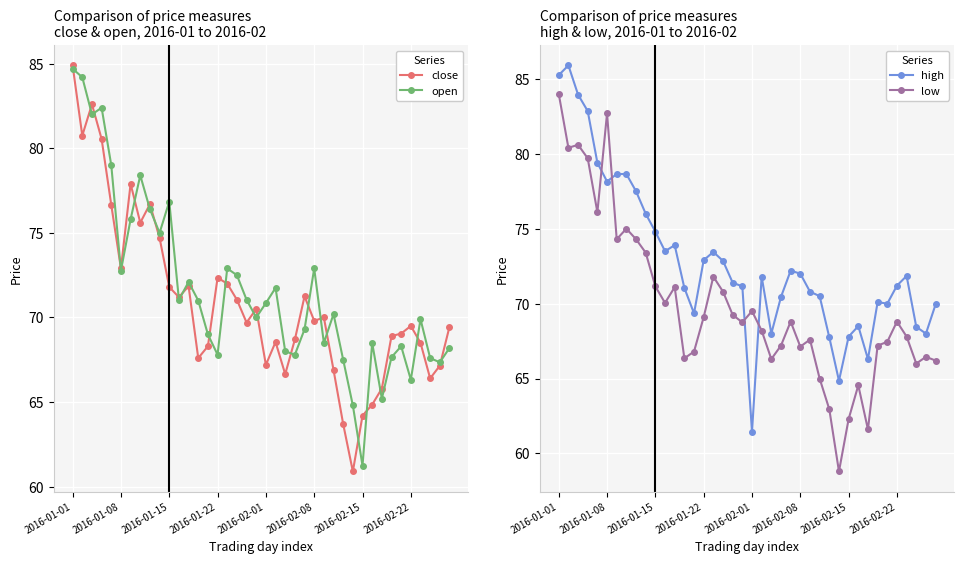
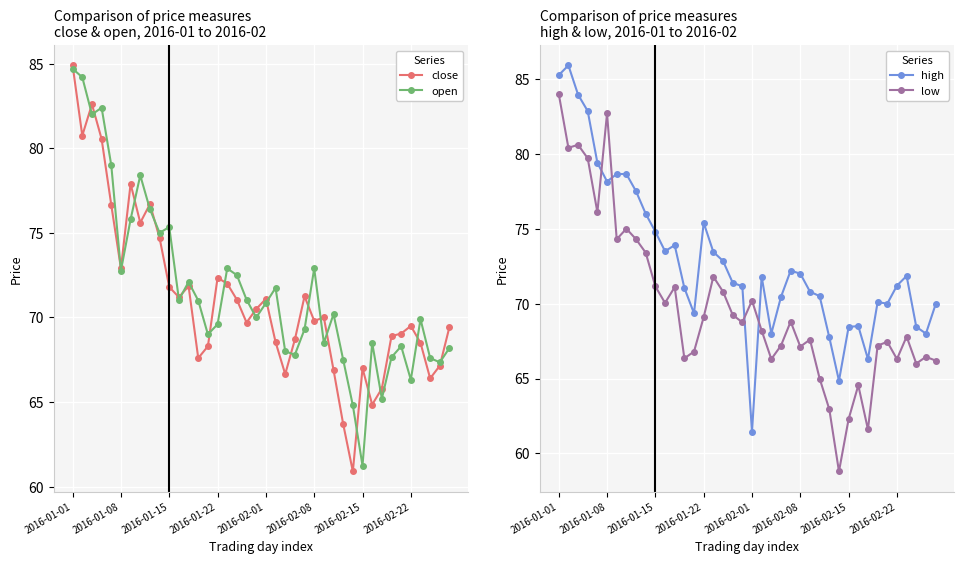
Comparison of price measures close & open, 2016-01 to 2016-02, open, 2016-01-15: 76.9 -> 75.4
Comparison of price measures close & open, 2016-01 to 2016-02, open, 2016-01-22: 67.8 -> 69.6
Comparison of price measures close & open, 2016-01 to 2016-02, close, 2016-02-01: 67.2 -> 71.1
Comparison of price measures close & open, 2016-01 to 2016-02, close, 2016-02-15: 64.2 -> 67.0
Comparison of price measures high & low, 2016-01 to 2016-02, high, 2016-01-22: 72.9 -> 75.4
Comparison of price measures high & low, 2016-01 to 2016-02, low, 2016-02-01: 69.5 -> 70.2
Comparison of price measures high & low, 2016-01 to 2016-02, high, 2016-02-15: 67.8 -> 68.5
Comparison of price measures high & low, 2016-01 to 2016-02, low, 2016-02-22: 68.8 -> 66.3
